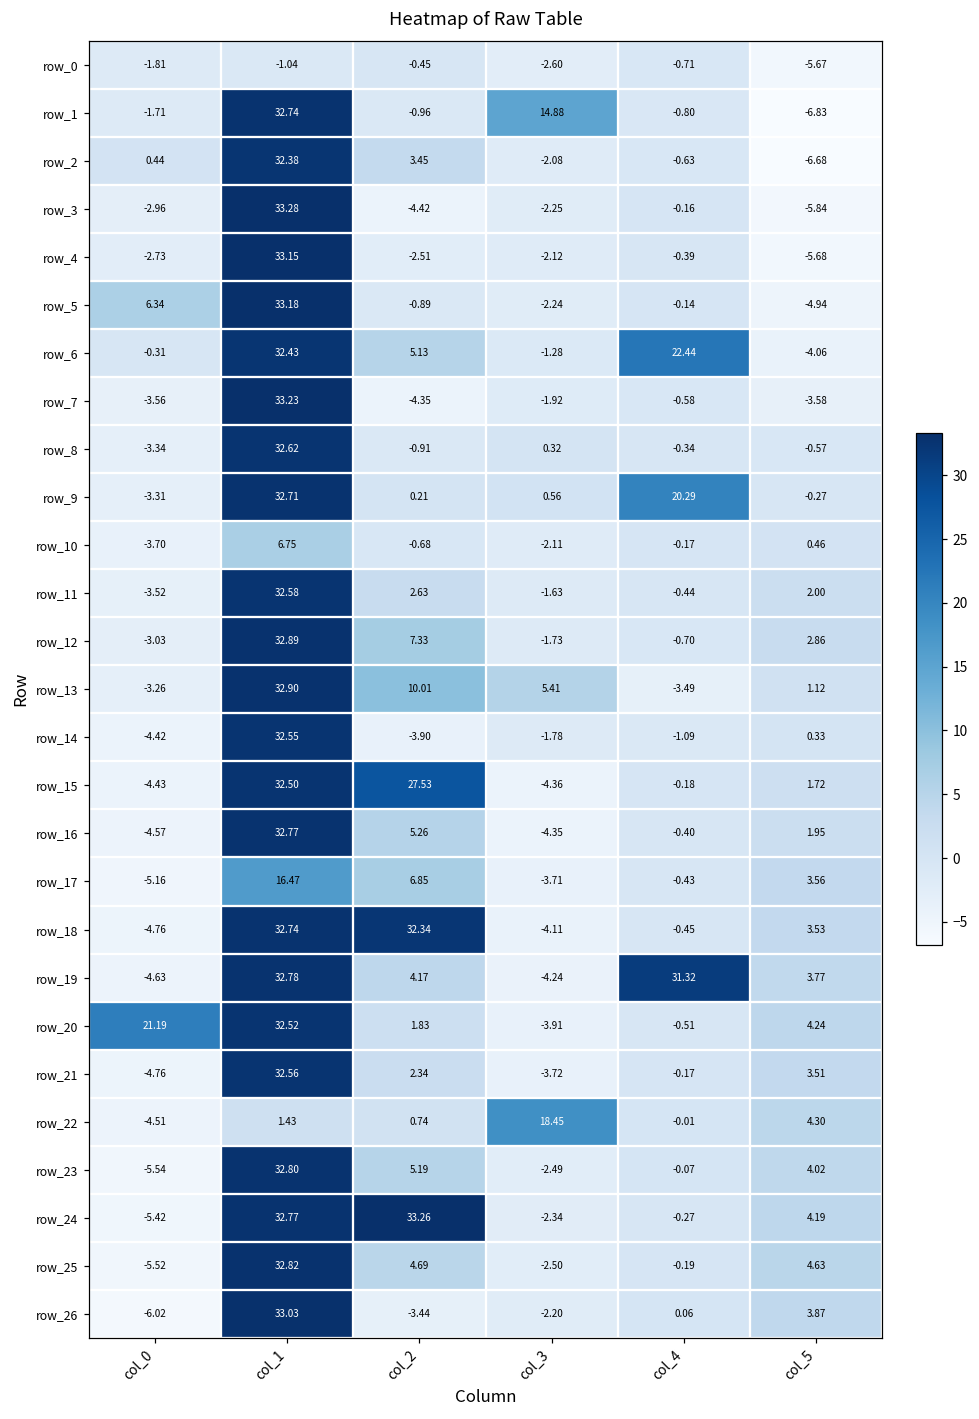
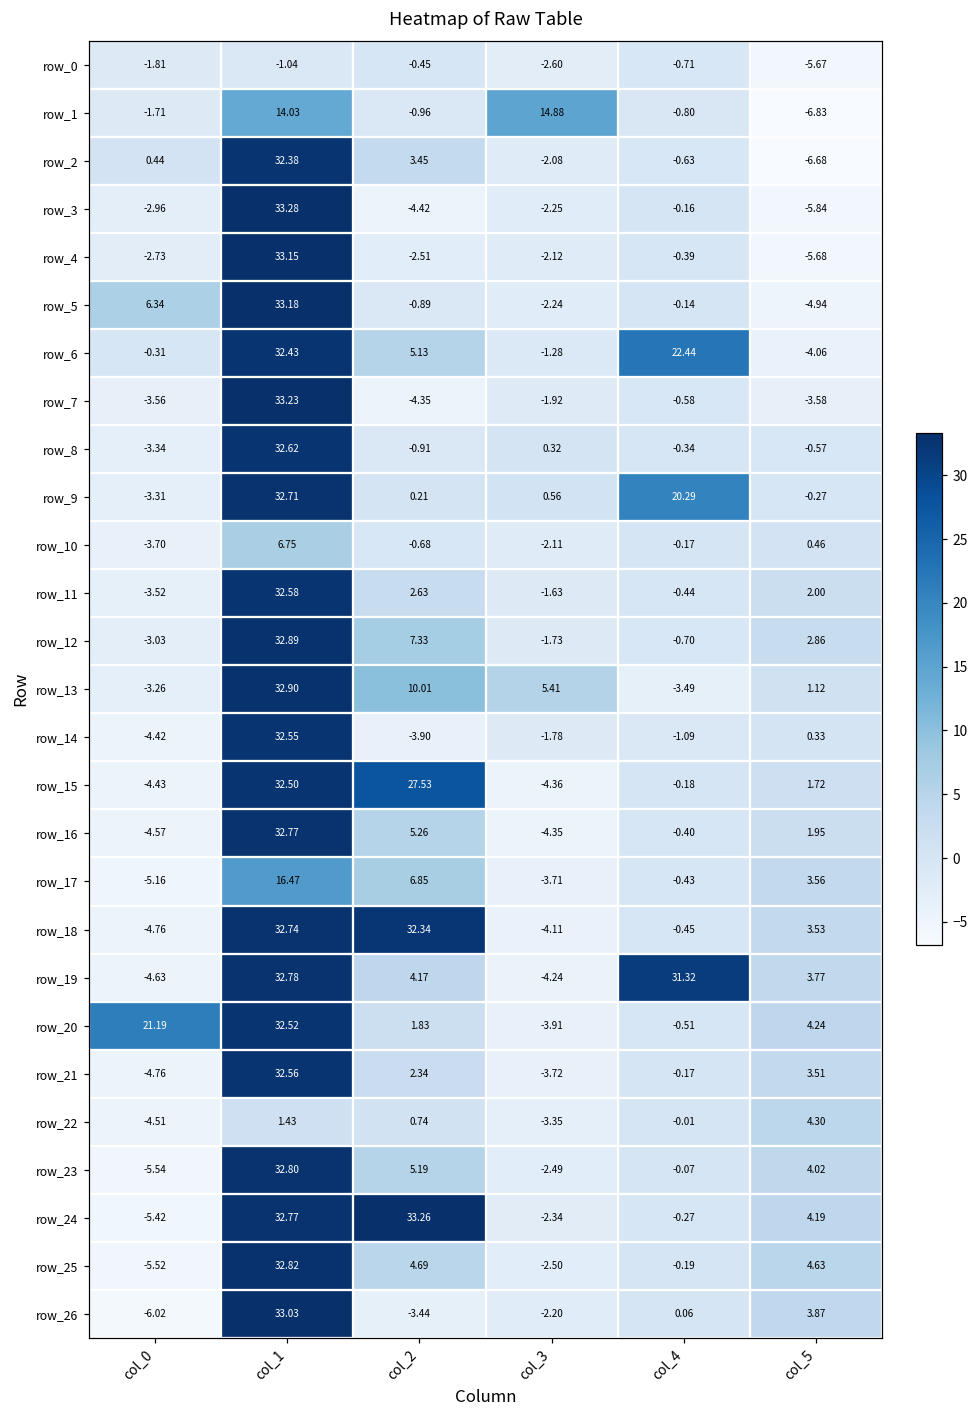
row_1, col_1: 32.74 -> 14.03
row_22, col_3: 18.45 -> -3.35
